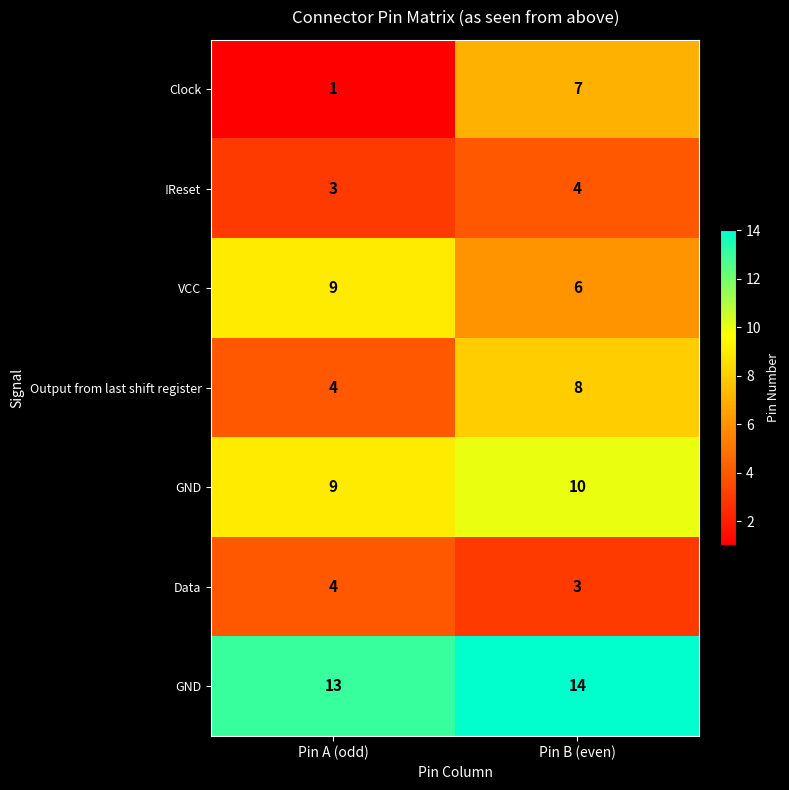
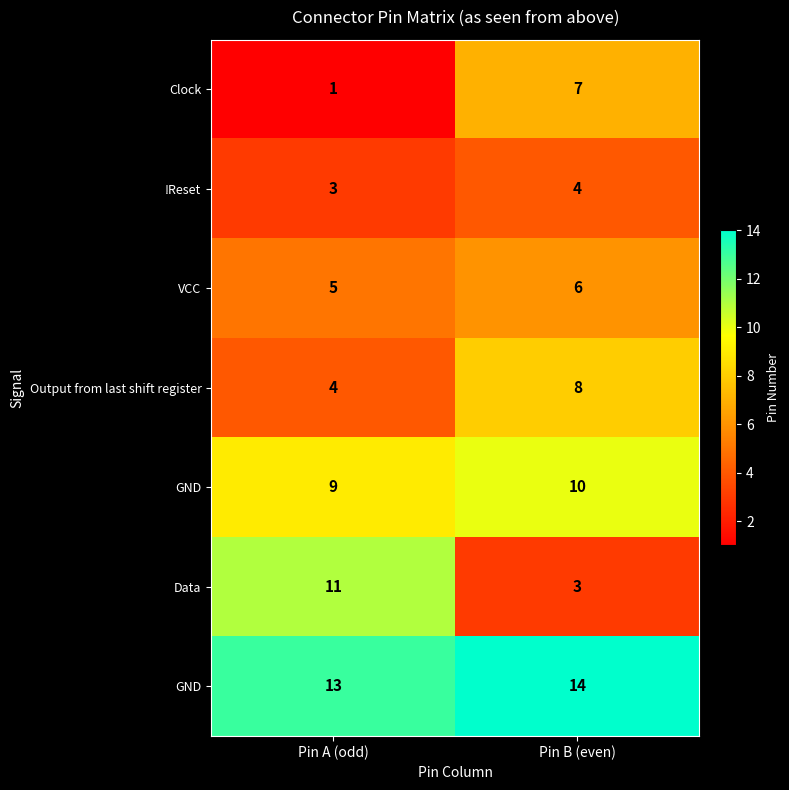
VCC, Pin A (odd): 9 -> 5
Data, Pin A (odd): 4 -> 11
